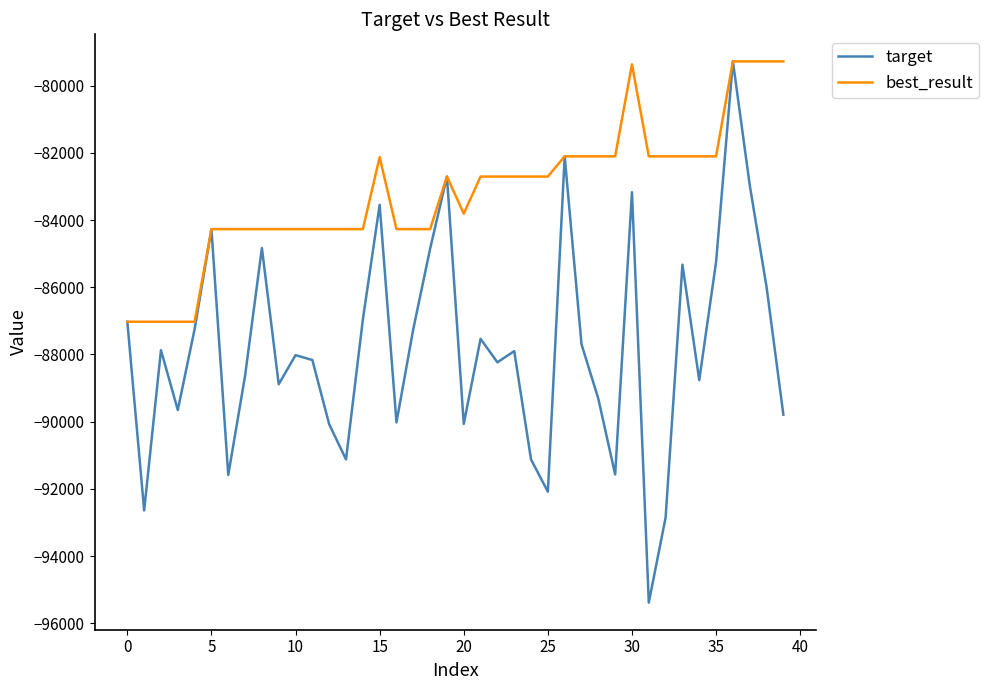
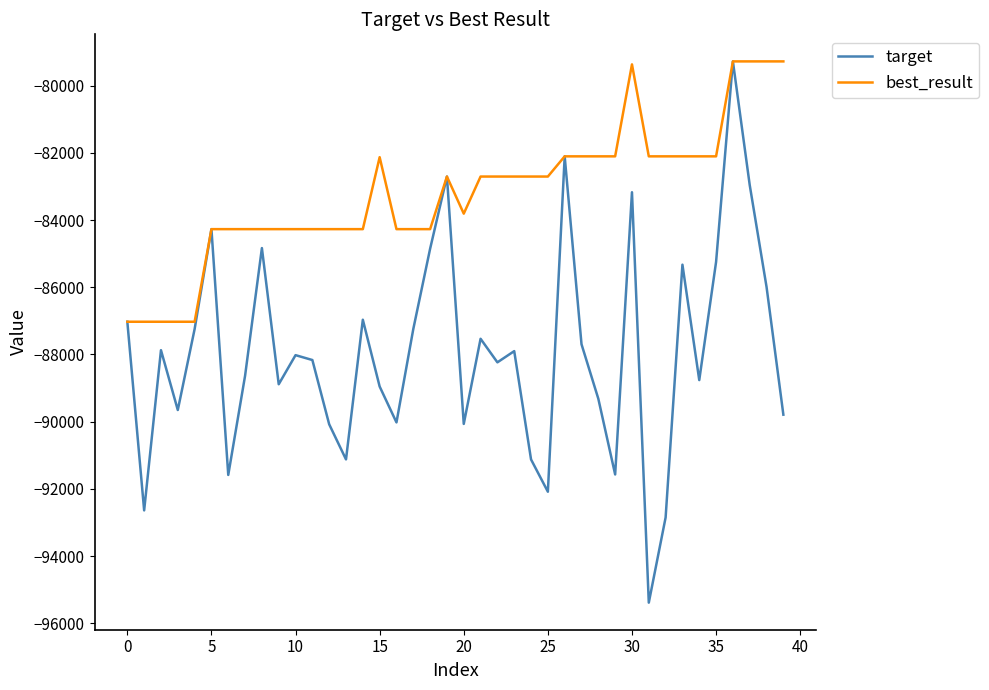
target, 15: -83500 -> -89000
